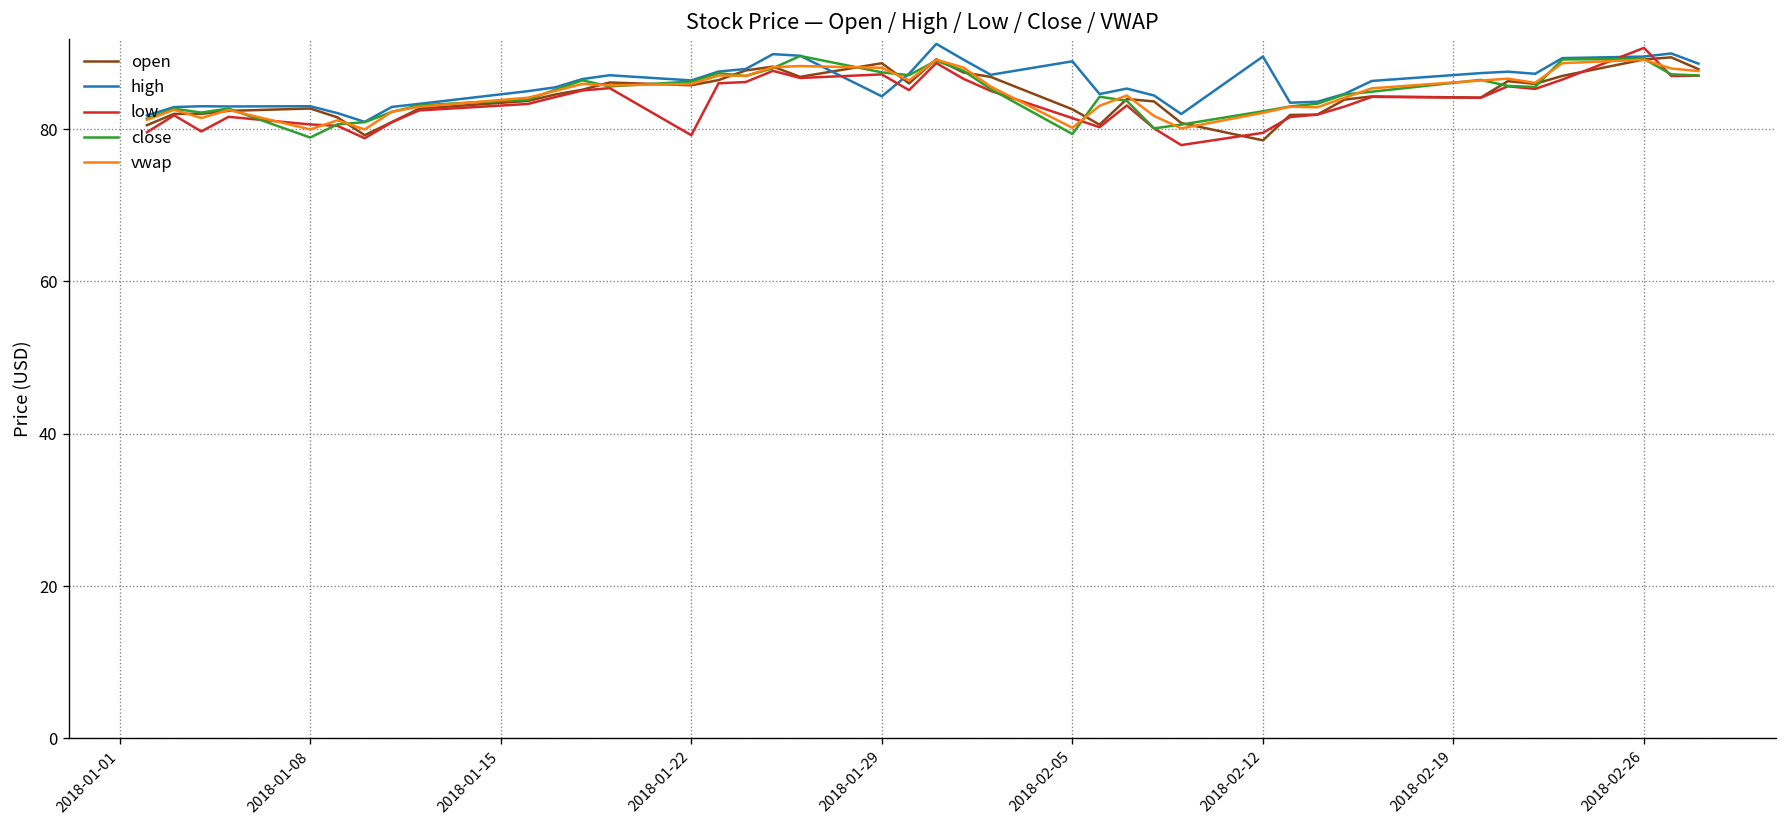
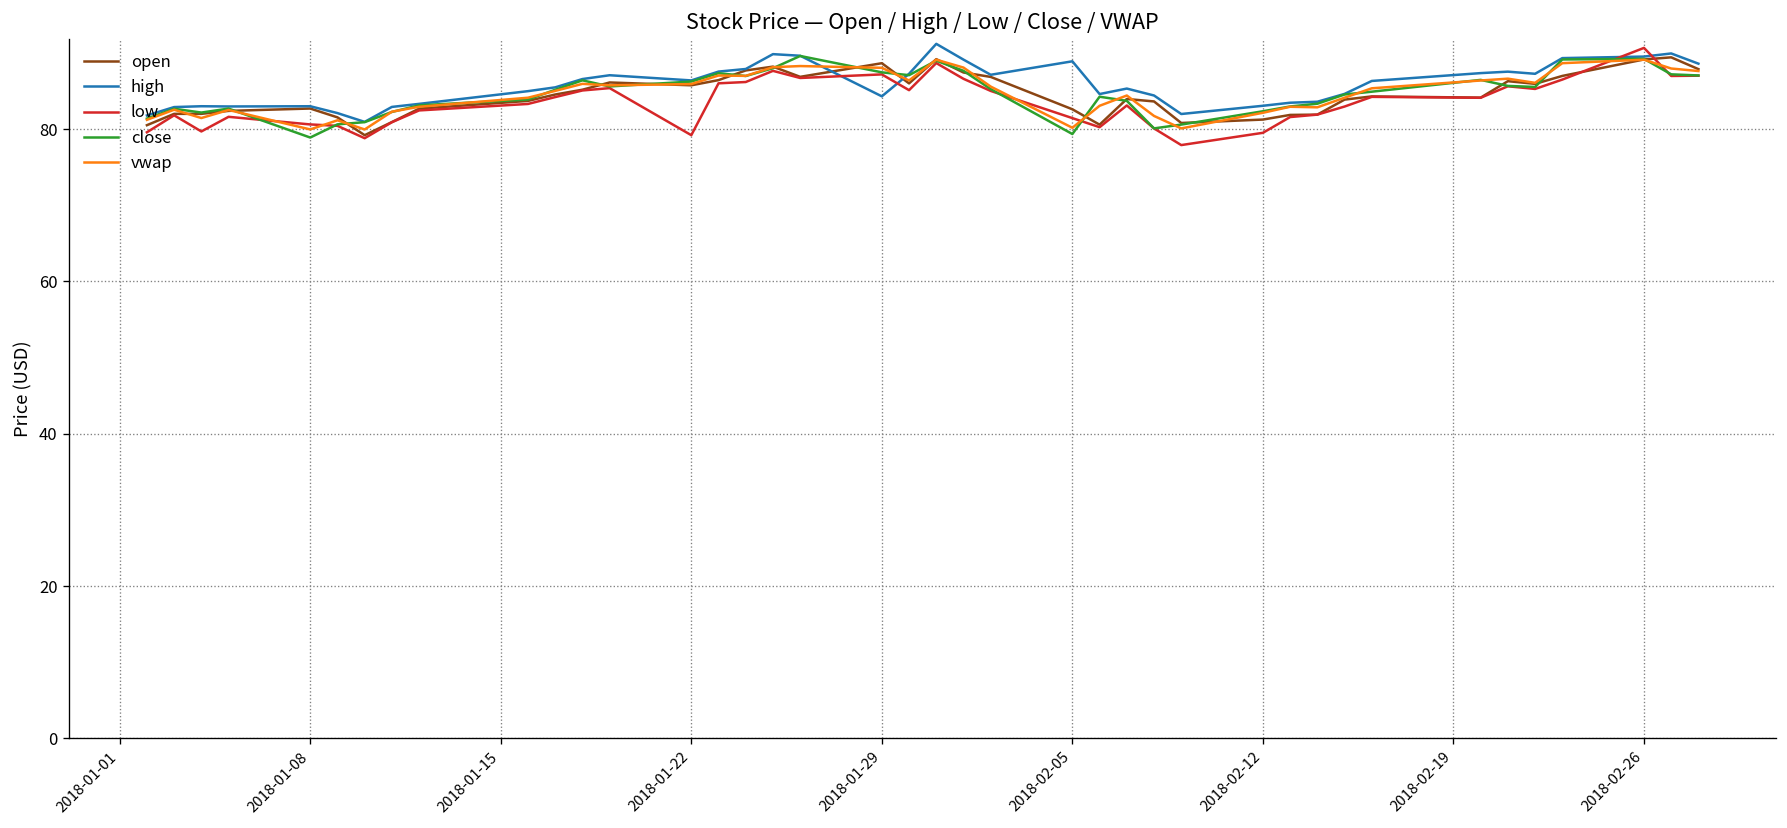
open, 2018-02-12: 79 -> 81
high, 2018-02-12: 90 -> 83
